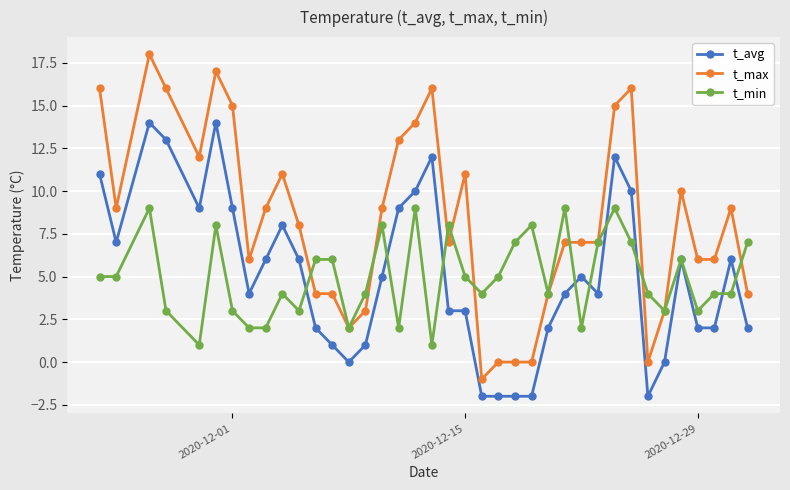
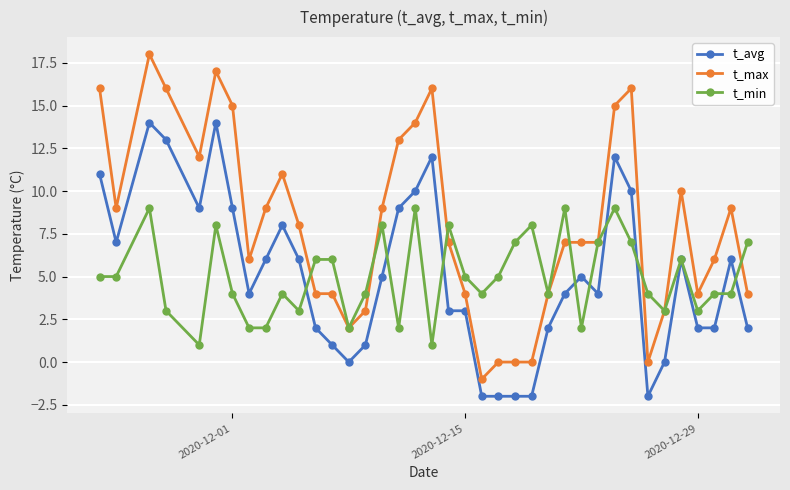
t_min, 2020-12-01: 3 -> 4
t_max, 2020-12-15: 11 -> 4
t_max, 2020-12-29: 6 -> 4
